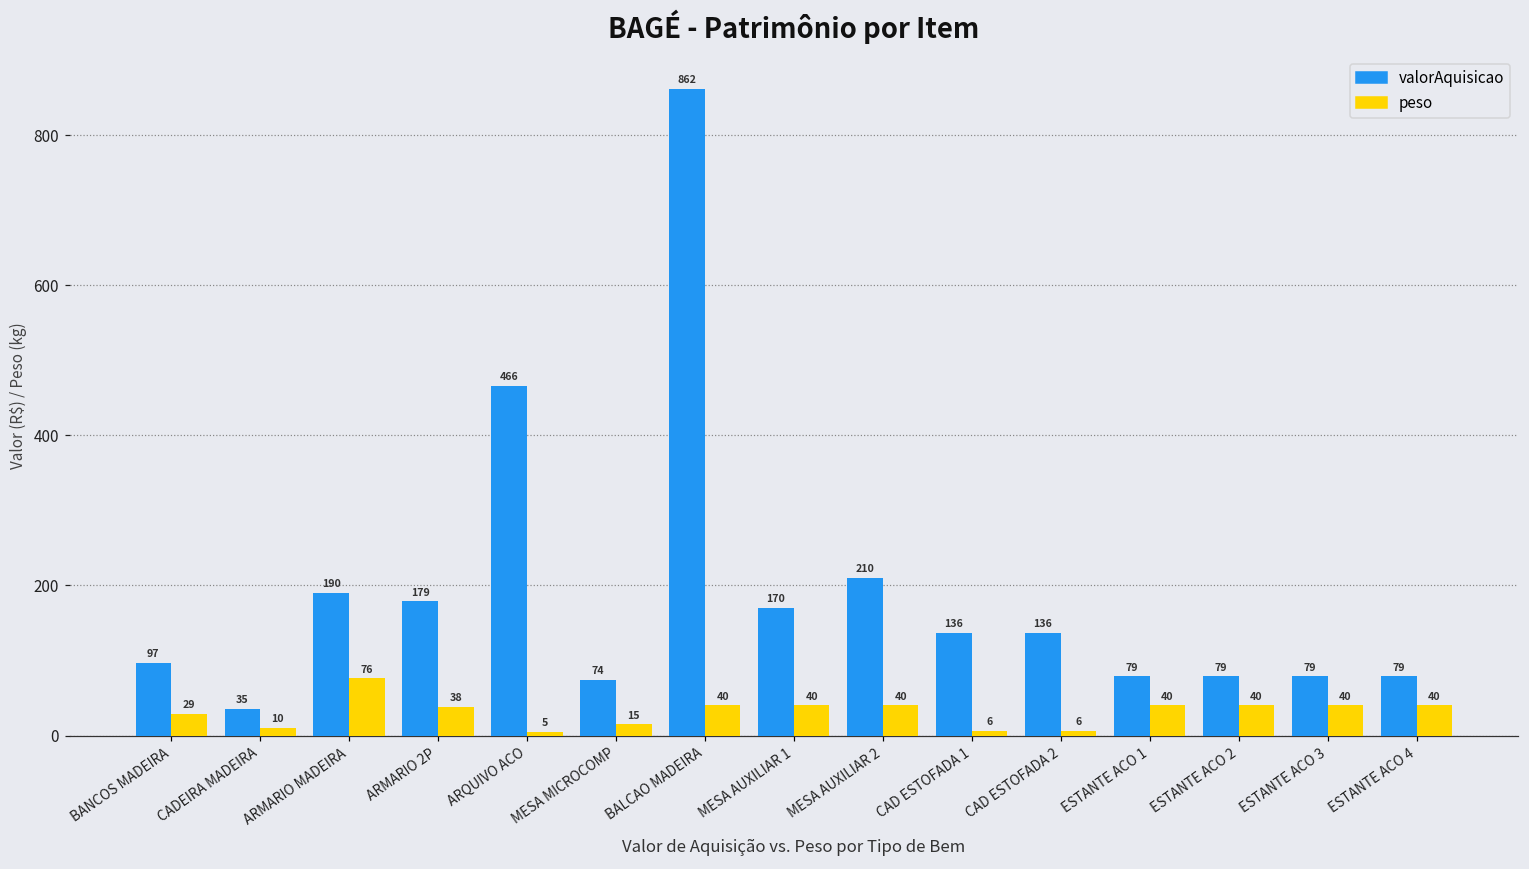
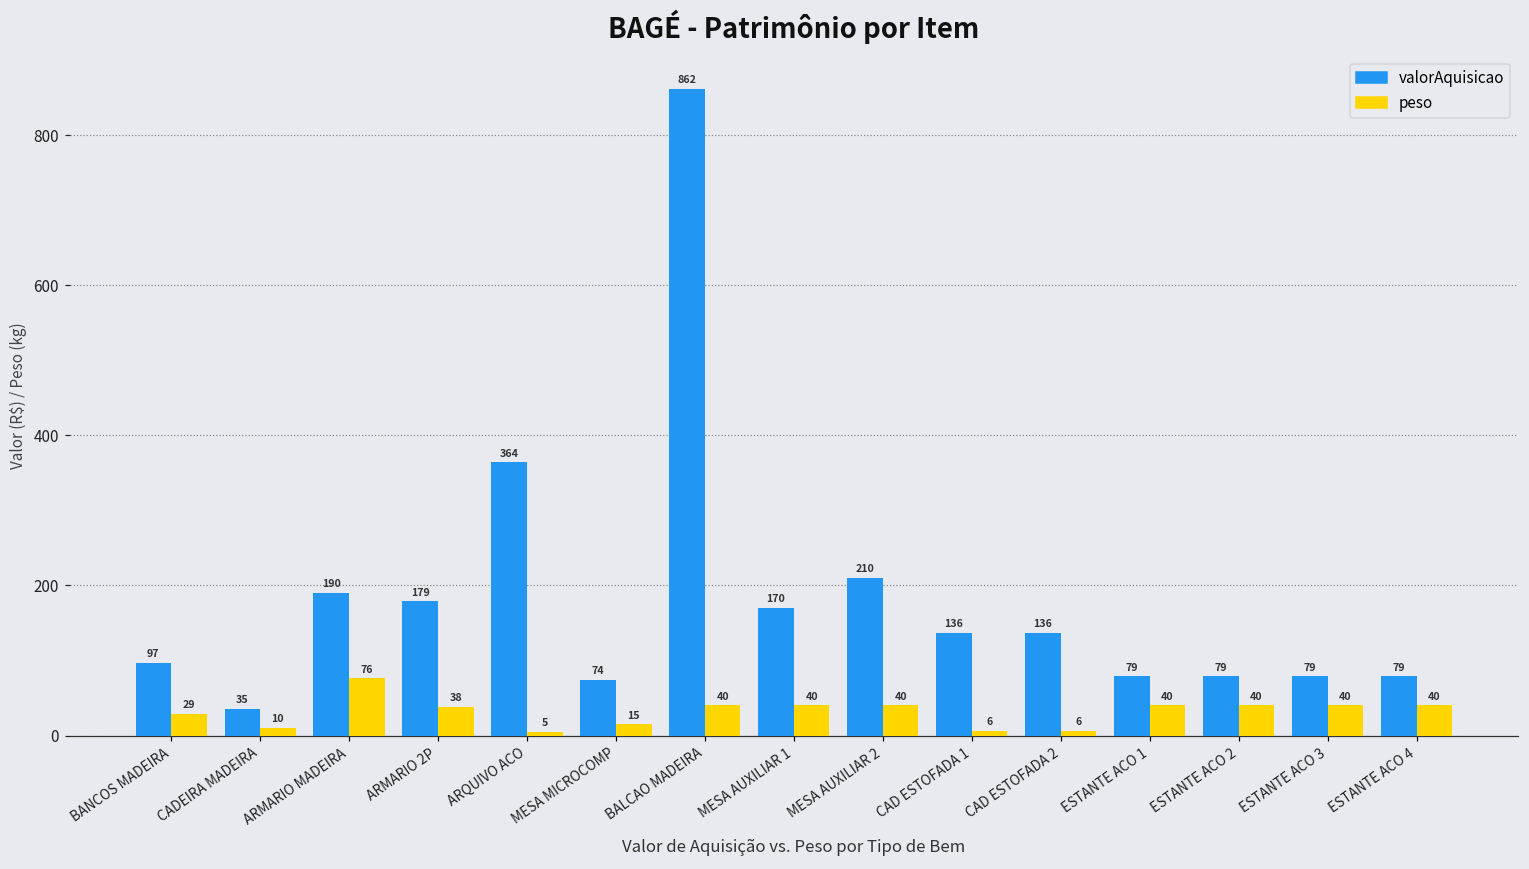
valorAquisicao, ARQUIVO ACO: 466 -> 364
